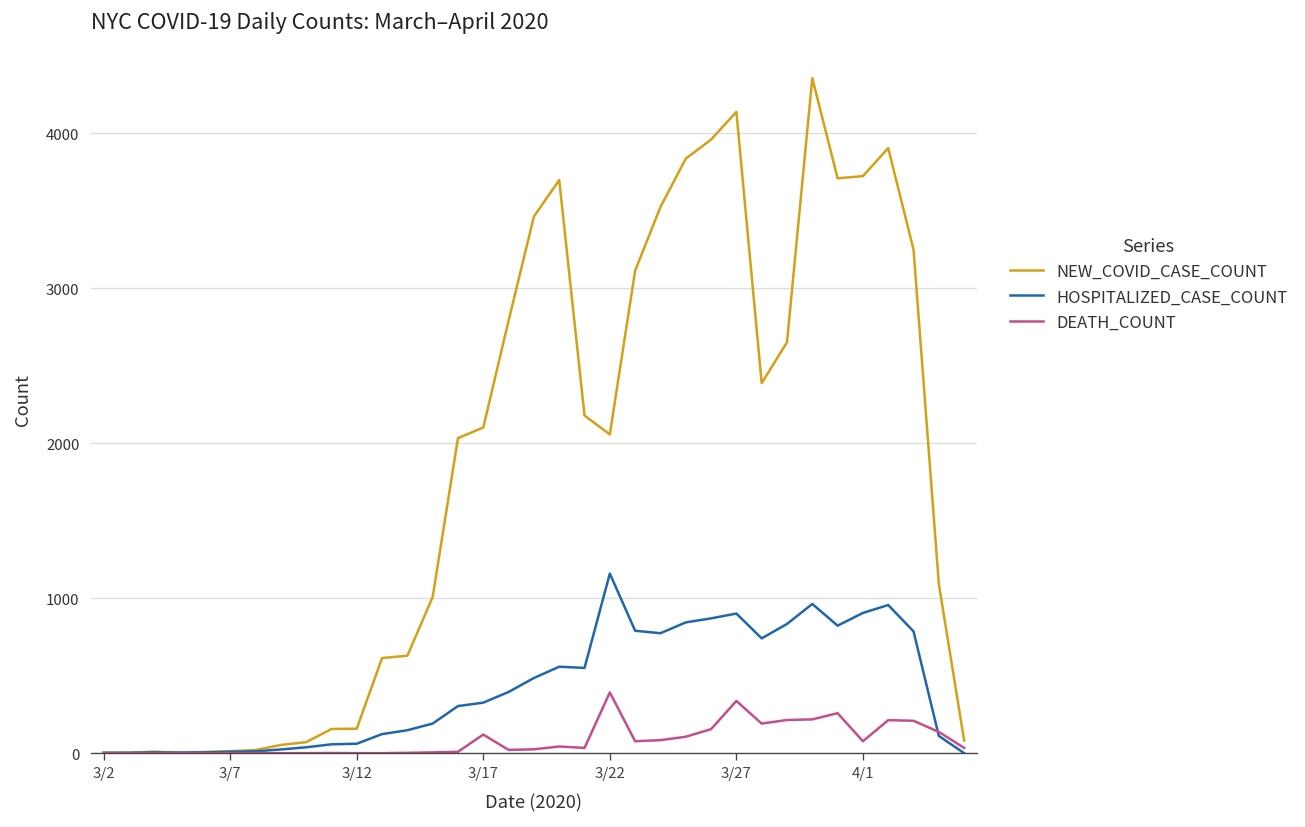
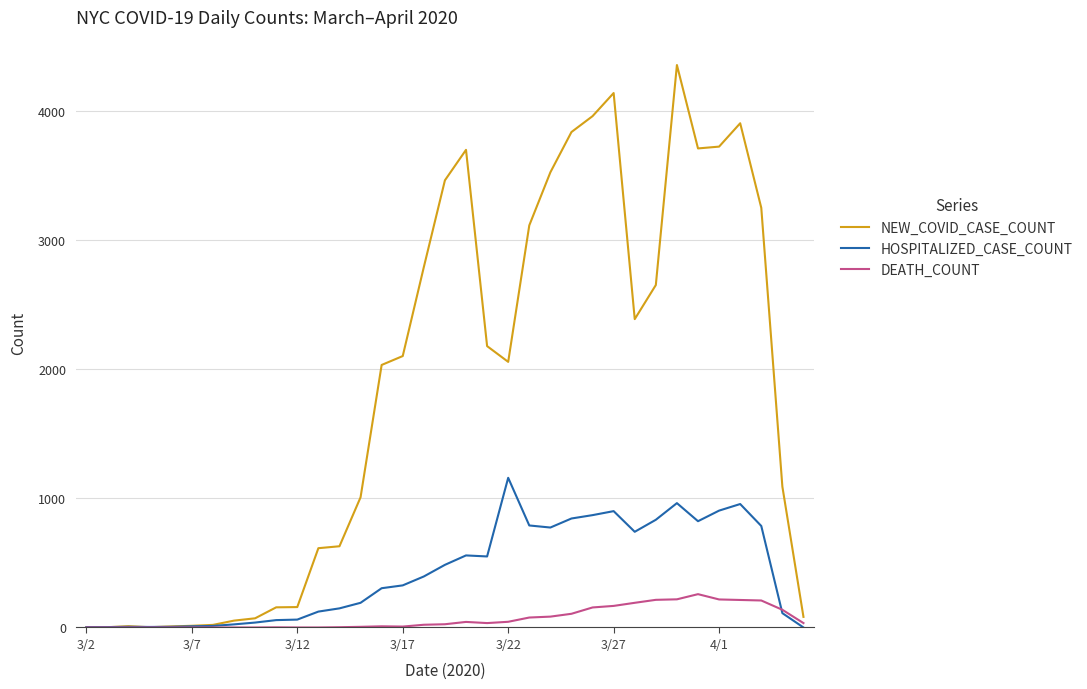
DEATH_COUNT, 3/17: 120 -> 10
DEATH_COUNT, 3/22: 390 -> 40
DEATH_COUNT, 3/27: 340 -> 170
DEATH_COUNT, 4/1: 80 -> 220
